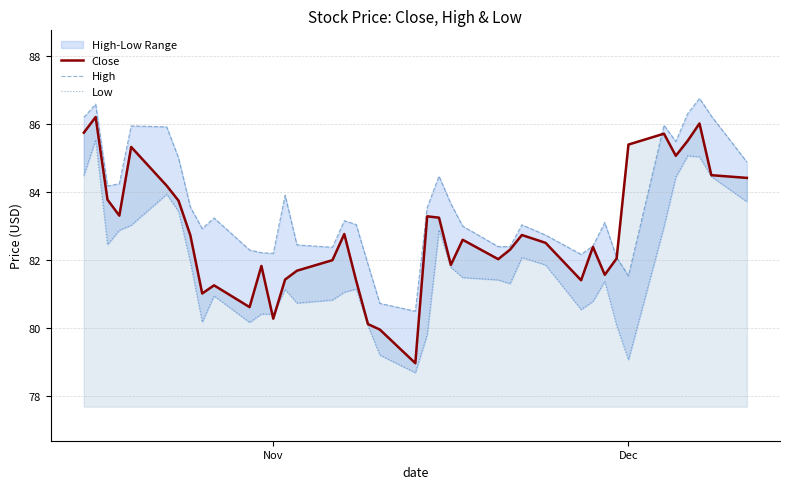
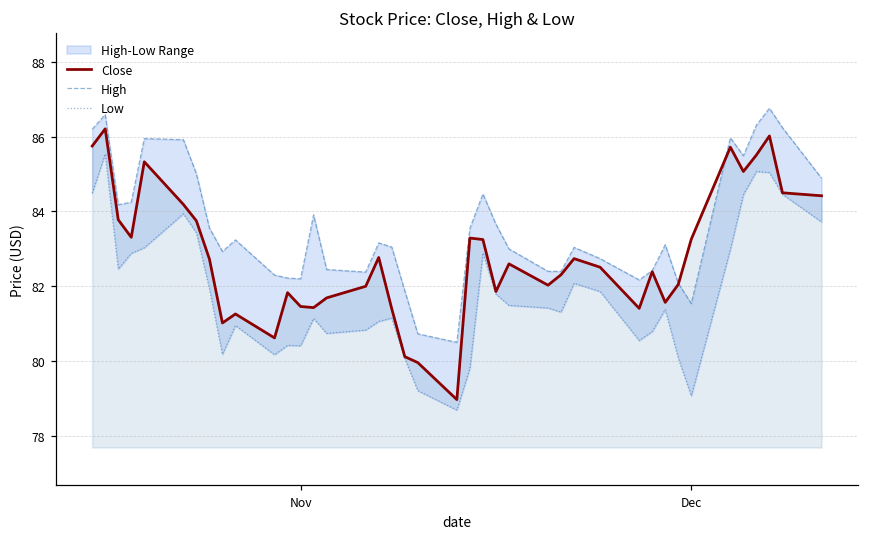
Close, Nov: 80.3 -> 81.5
Close, Dec: 85.4 -> 83.3
